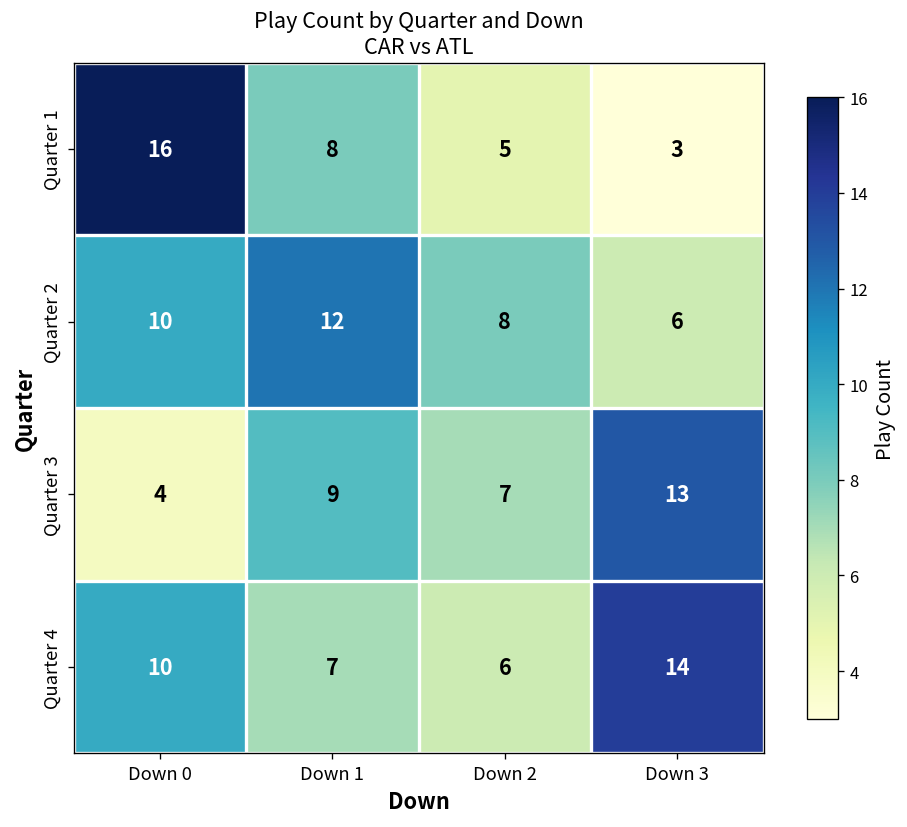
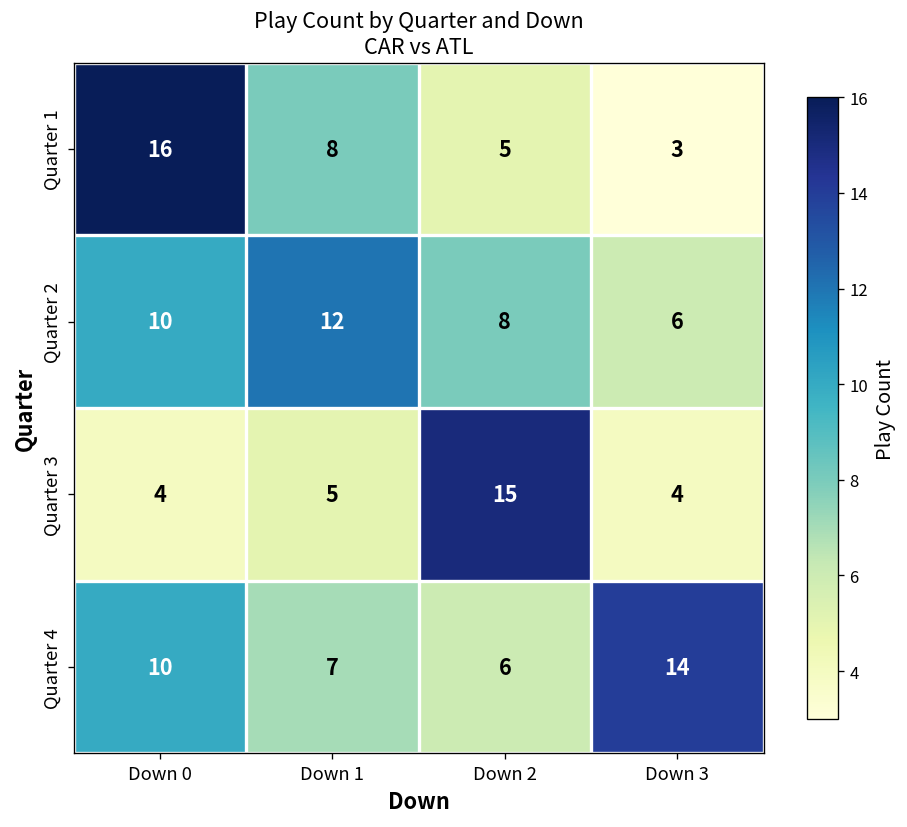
Quarter 3, Down 1: 9 -> 5
Quarter 3, Down 2: 7 -> 15
Quarter 3, Down 3: 13 -> 4
